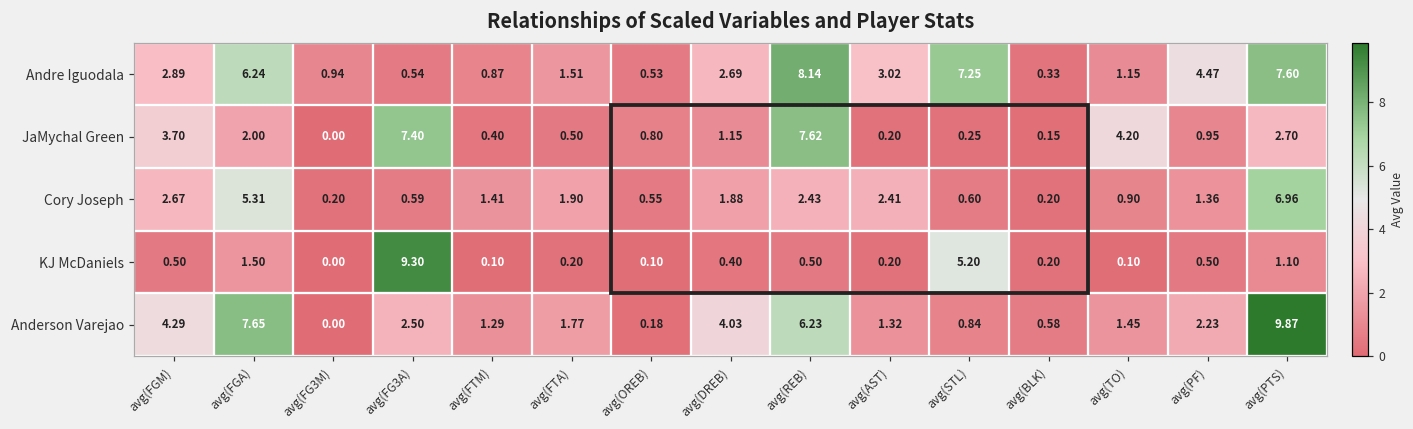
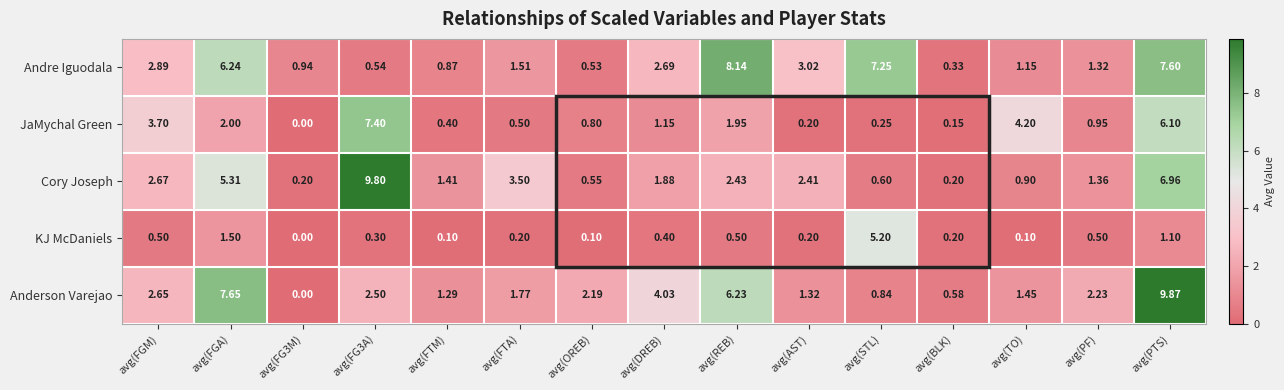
Andre Iguodala, avg(PF): 4.47 -> 1.32
JaMychal Green, avg(REB): 7.62 -> 1.95
JaMychal Green, avg(PTS): 2.70 -> 6.10
Cory Joseph, avg(FG3A): 0.59 -> 9.80
Cory Joseph, avg(FTA): 1.90 -> 3.50
KJ McDaniels, avg(FG3A): 9.30 -> 0.30
Anderson Varejao, avg(FGM): 4.29 -> 2.65
Anderson Varejao, avg(OREB): 0.18 -> 2.19
